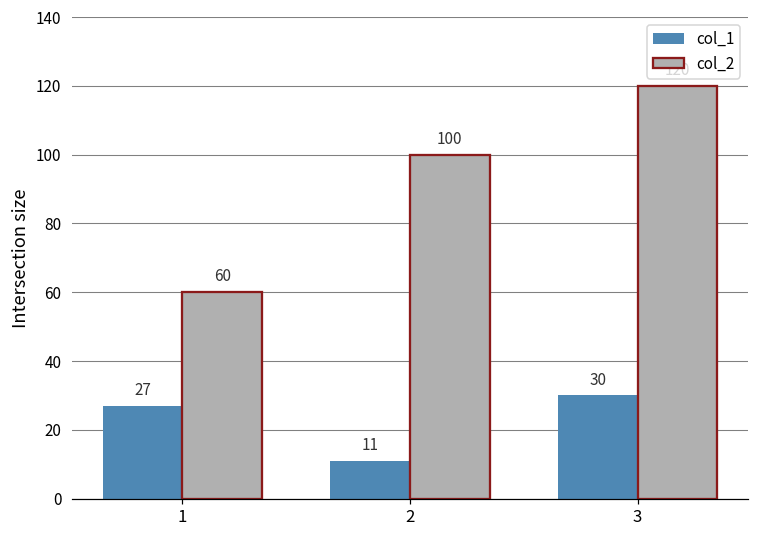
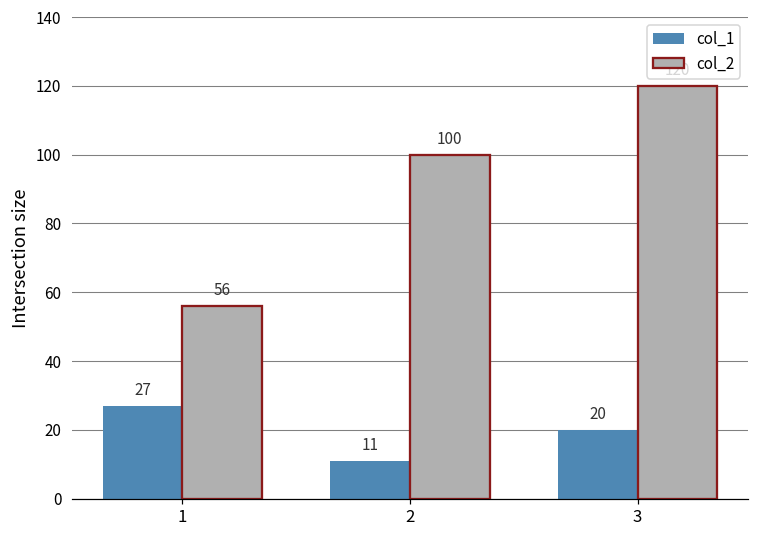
col_2, 1: 60 -> 56
col_1, 3: 30 -> 20
